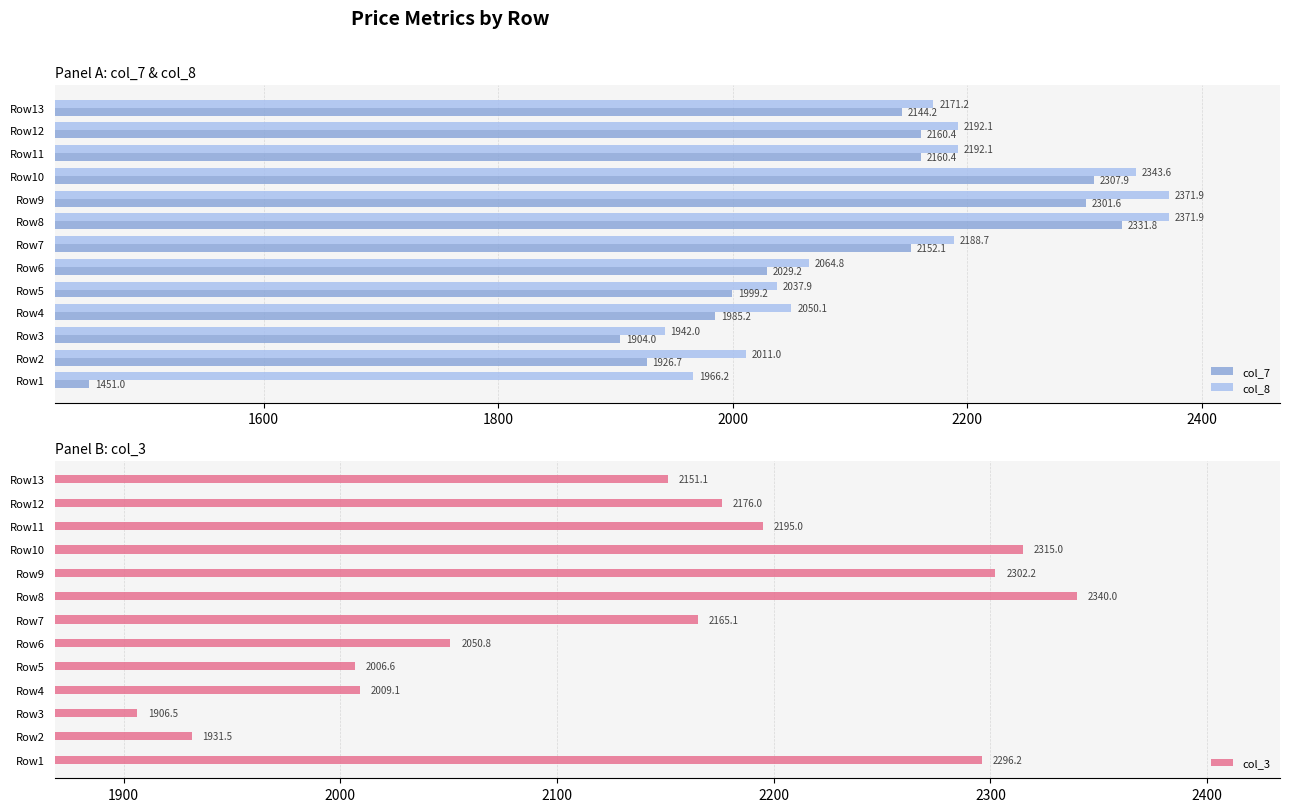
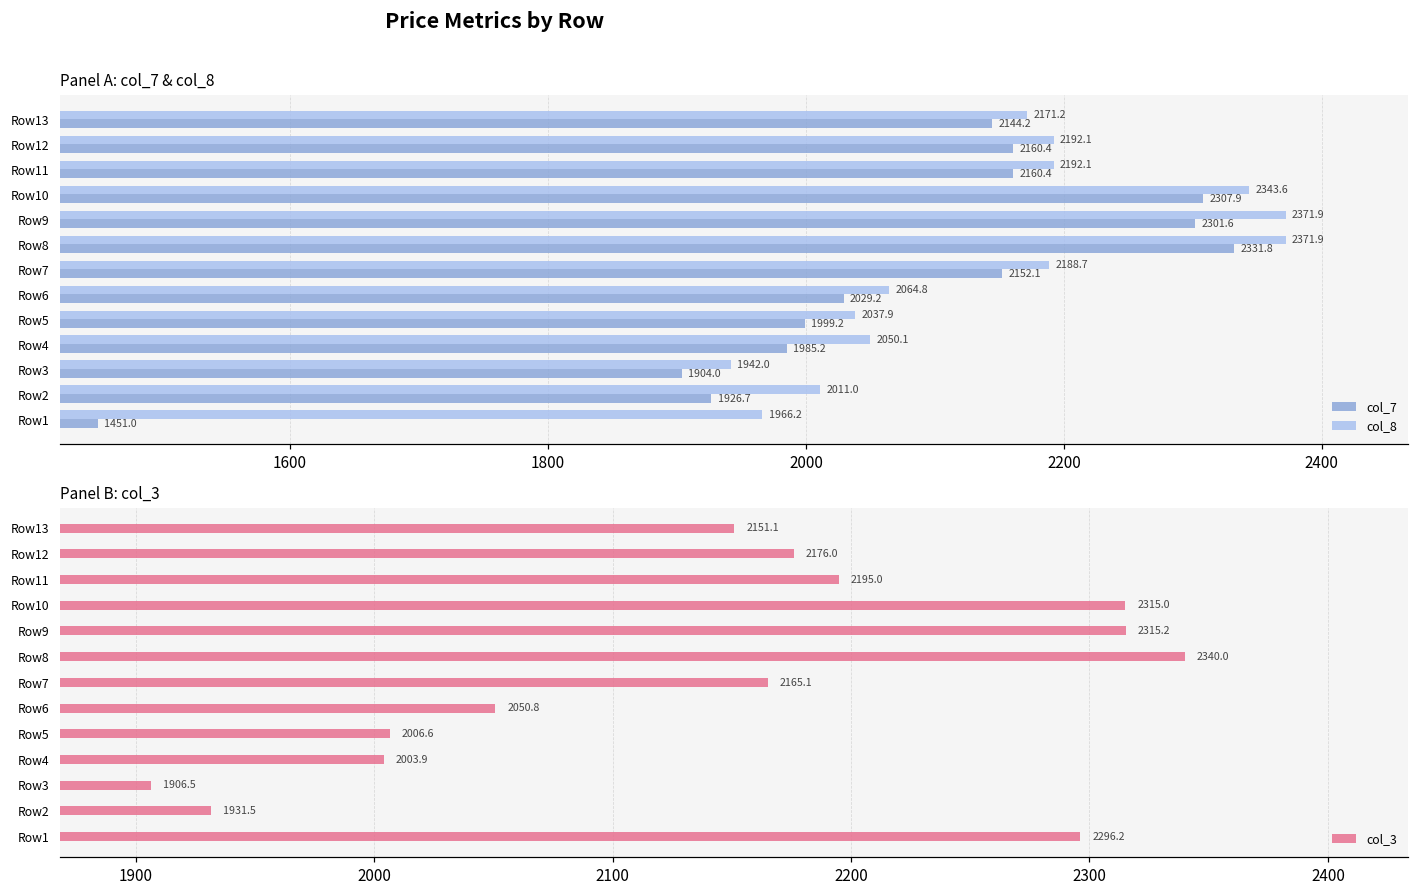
Panel B: col_3, Row9: 2302.2 -> 2315.2
Panel B: col_3, Row4: 2009.1 -> 2003.9
